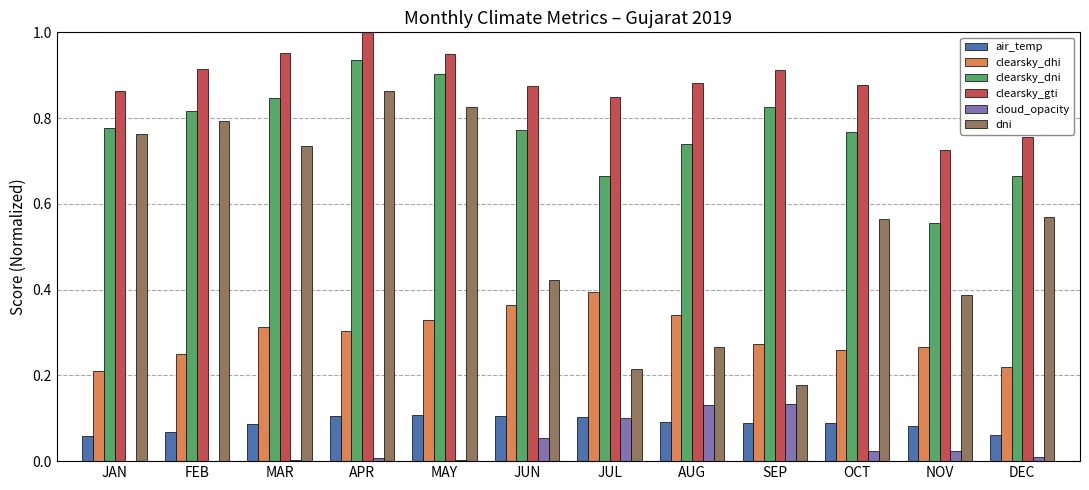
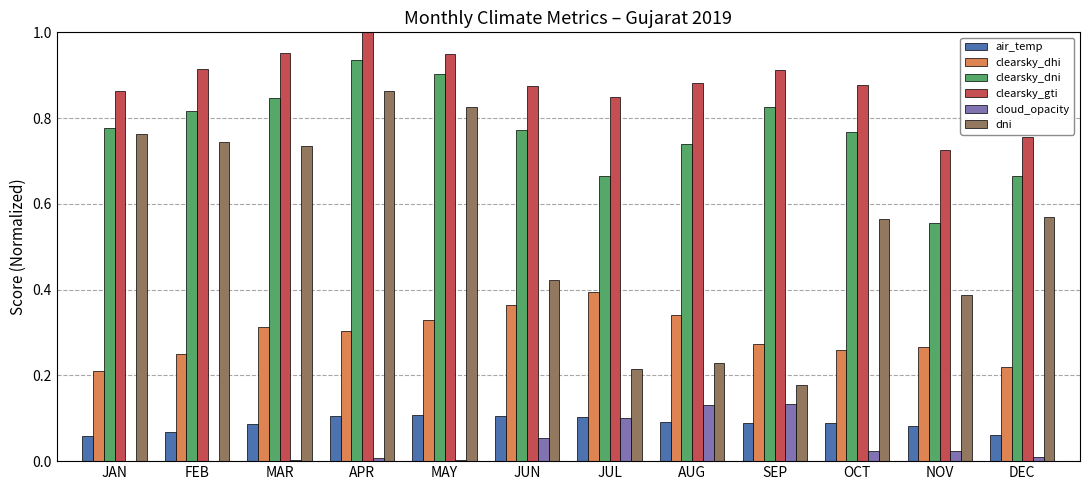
dni, FEB: 0.79 -> 0.75
dni, AUG: 0.27 -> 0.23
